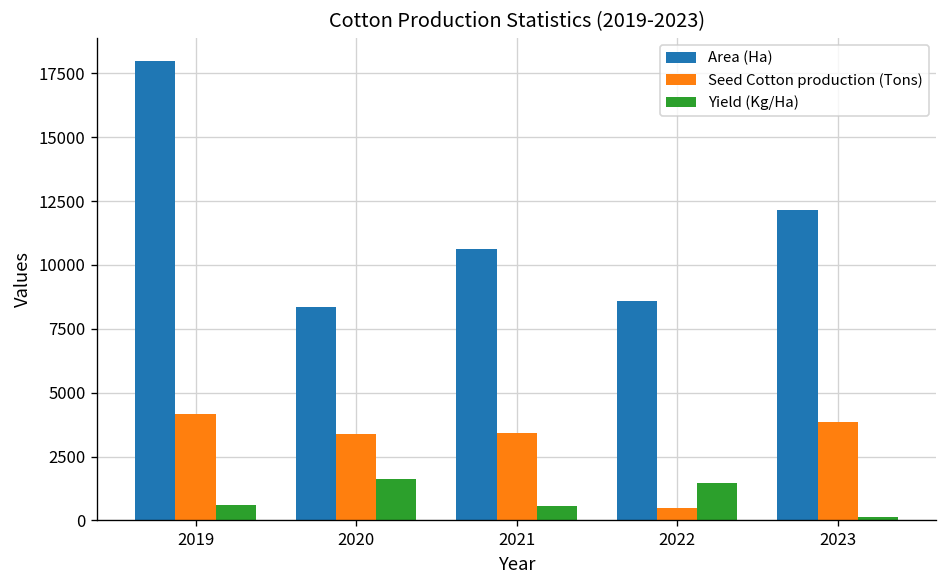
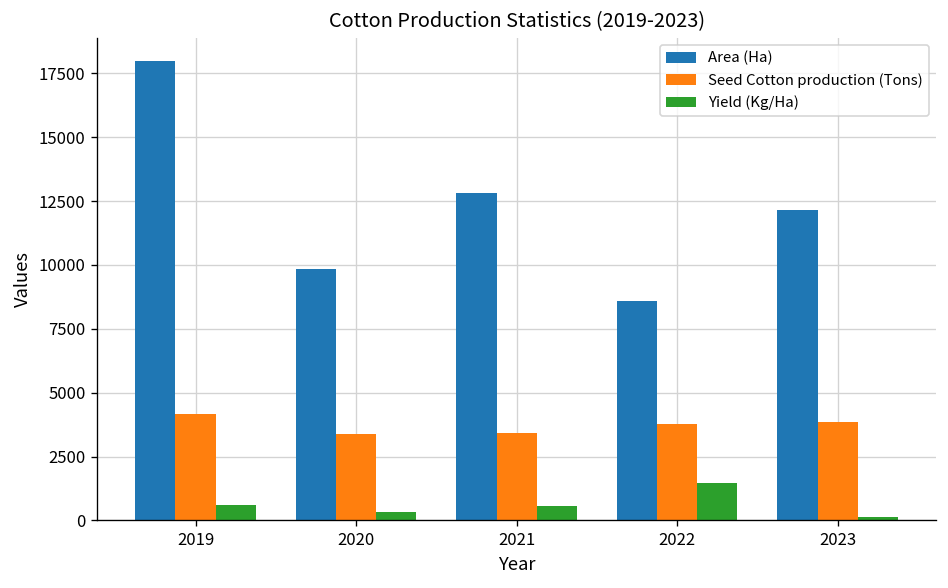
Area (Ha), 2020: 8300 -> 9800
Yield (Kg/Ha), 2020: 1600 -> 300
Area (Ha), 2021: 10600 -> 12800
Seed Cotton production (Tons), 2022: 500 -> 3800
